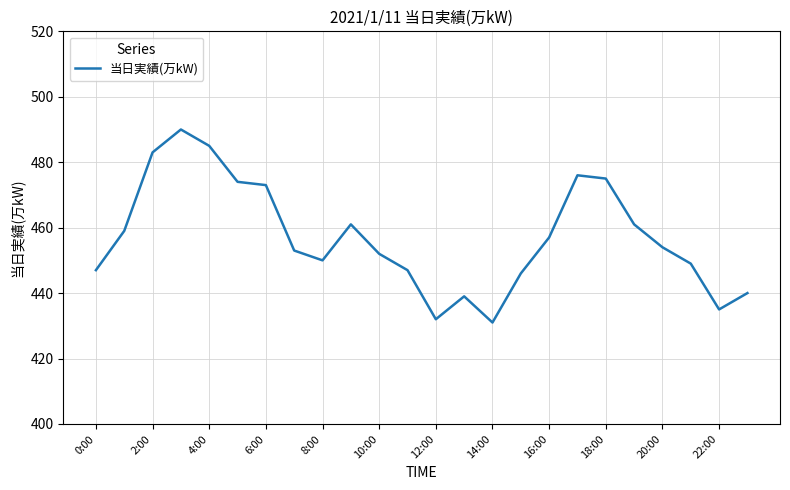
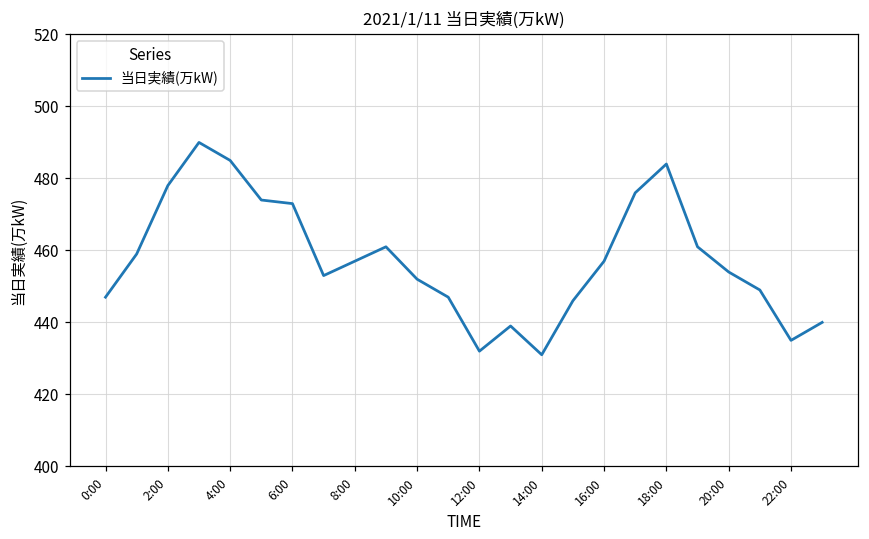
2:00: 483 -> 478
8:00: 450 -> 457
18:00: 475 -> 484
